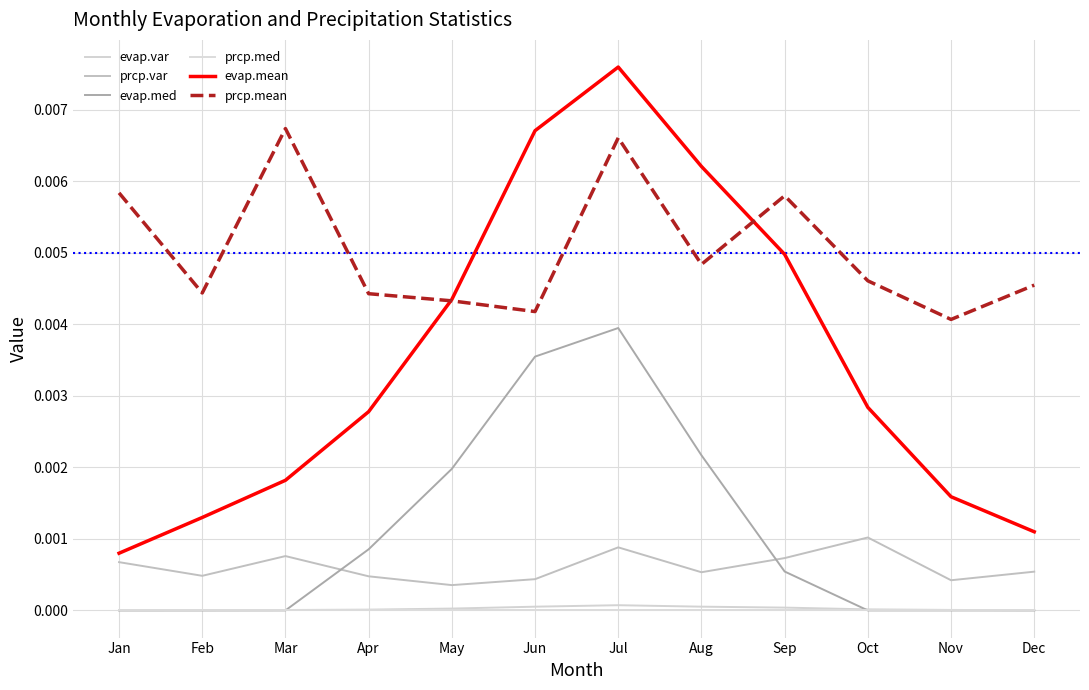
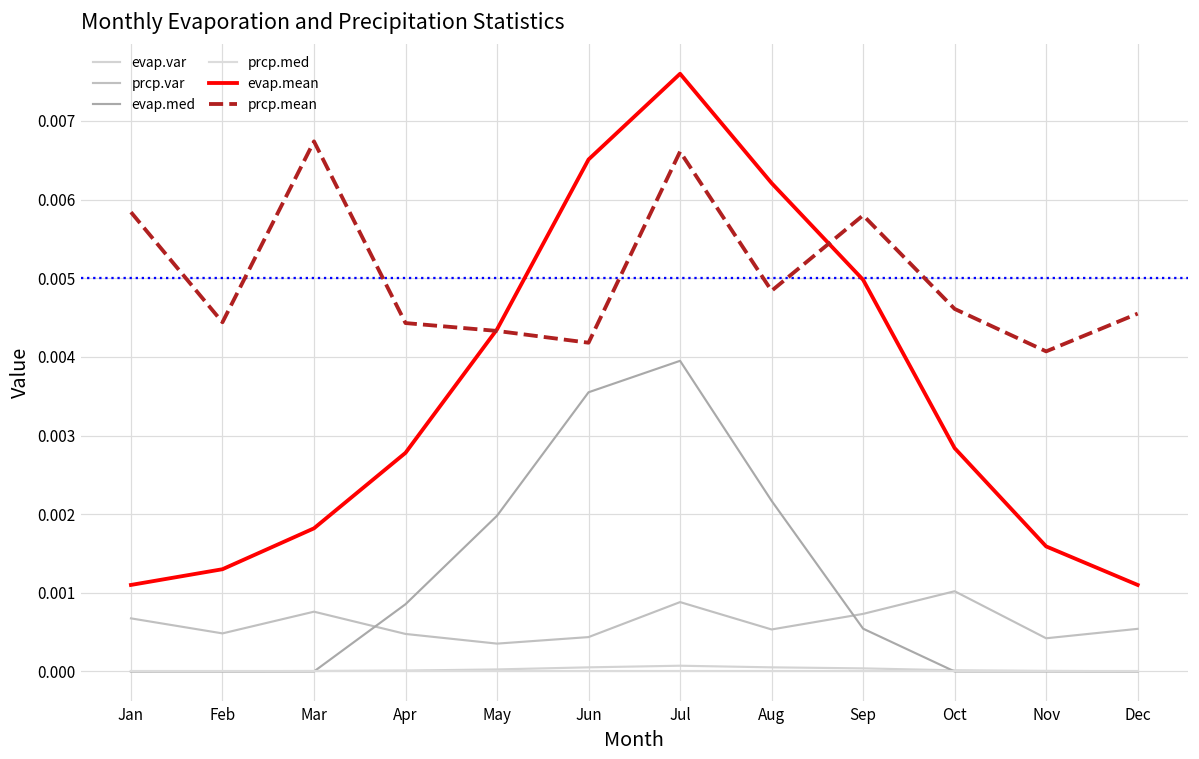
evap.mean, Jan: 0.0008 -> 0.0011
evap.mean, Jun: 0.0067 -> 0.0065
